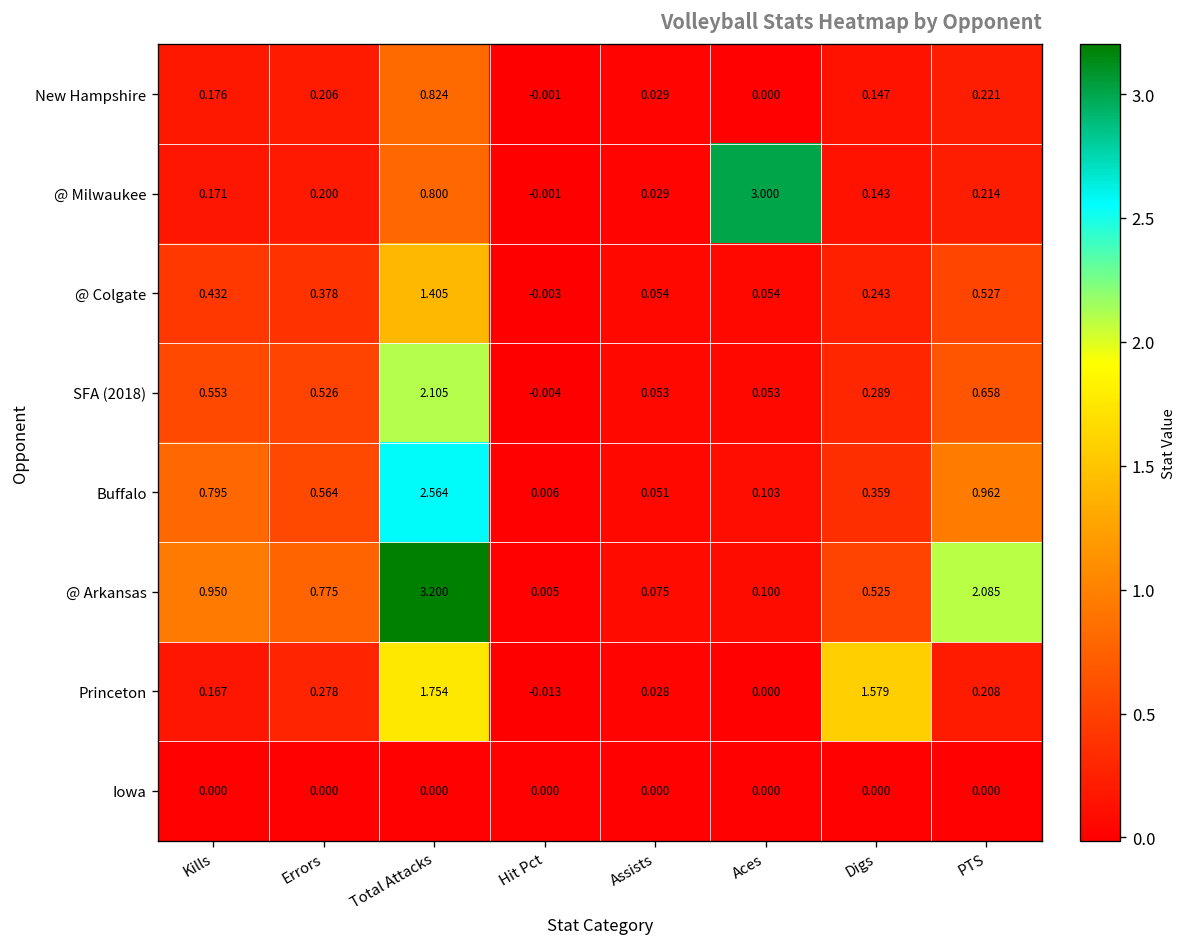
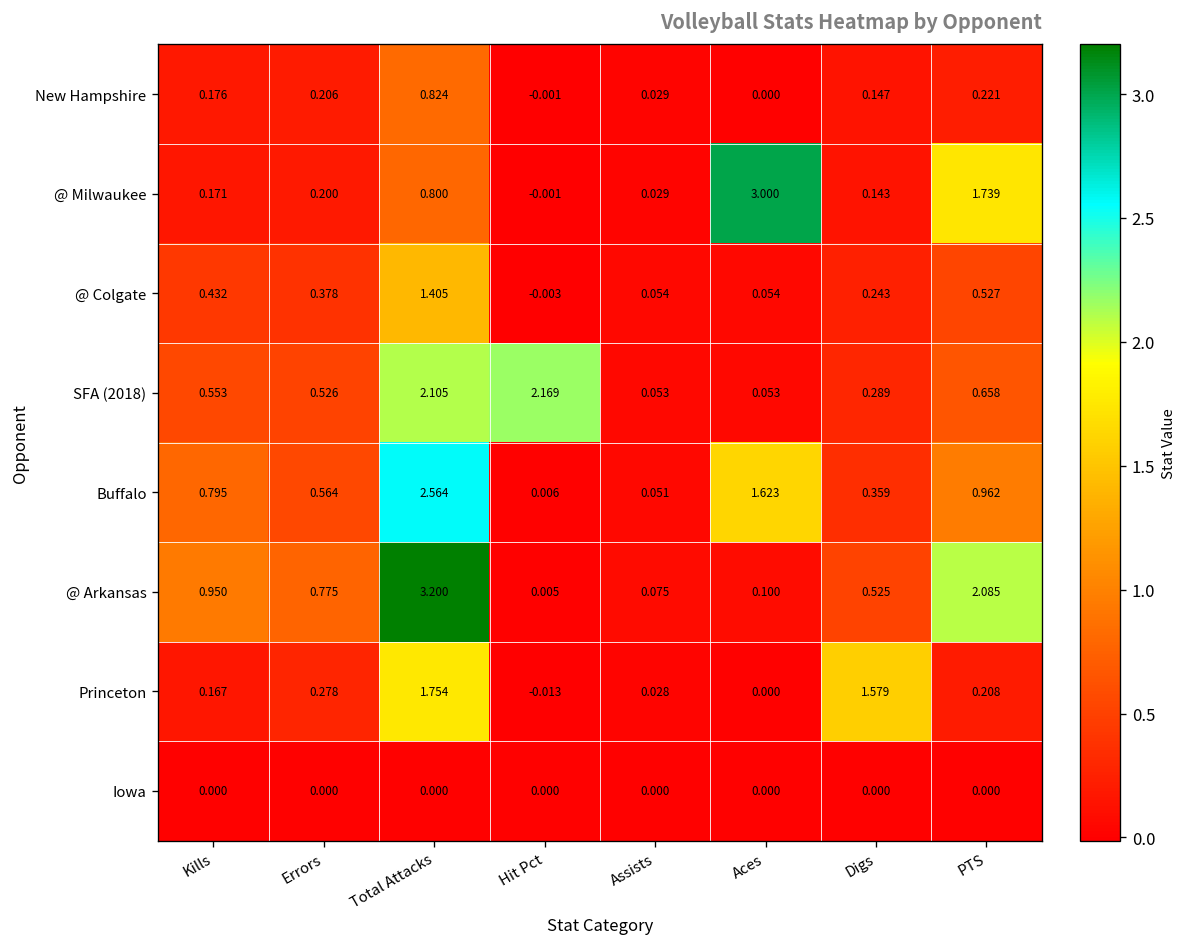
@ Milwaukee, PTS: 0.214 -> 1.739
SFA (2018), Hit Pct: -0.004 -> 2.169
Buffalo, Aces: 0.103 -> 1.623
